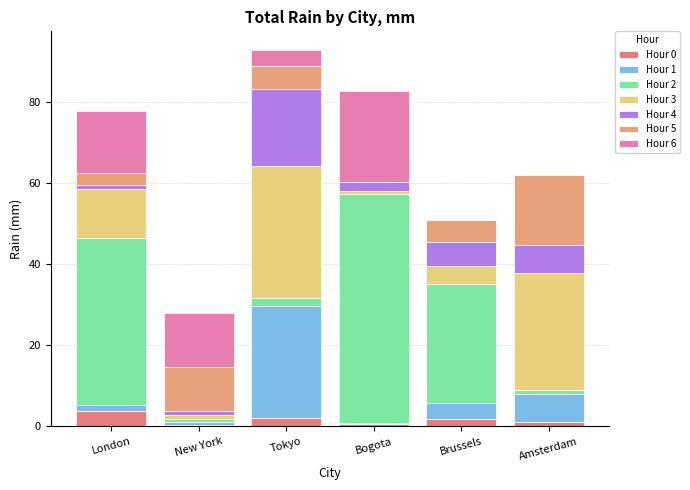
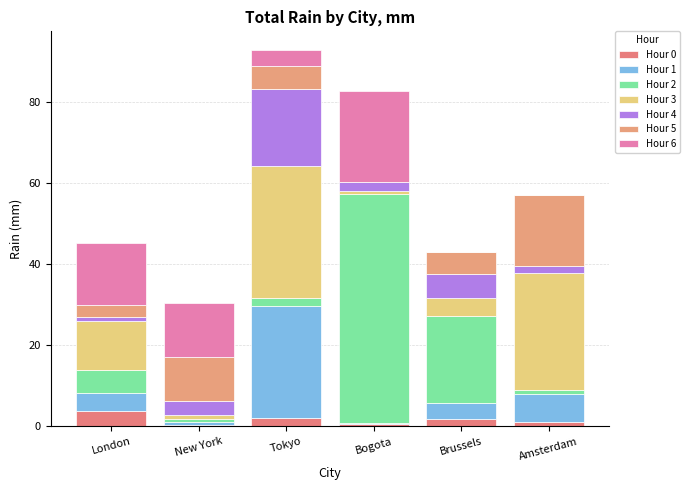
Hour 1, London: 2 -> 4
Hour 2, London: 41 -> 6
Hour 4, New York: 1 -> 4
Hour 2, Brussels: 29 -> 21
Hour 4, Amsterdam: 7 -> 2
